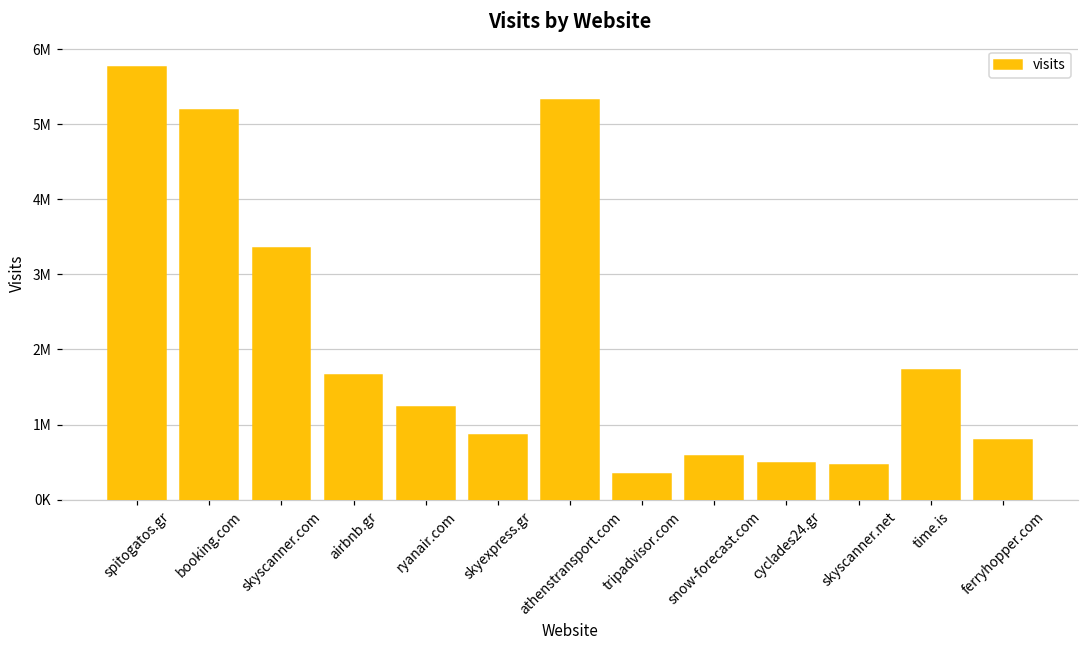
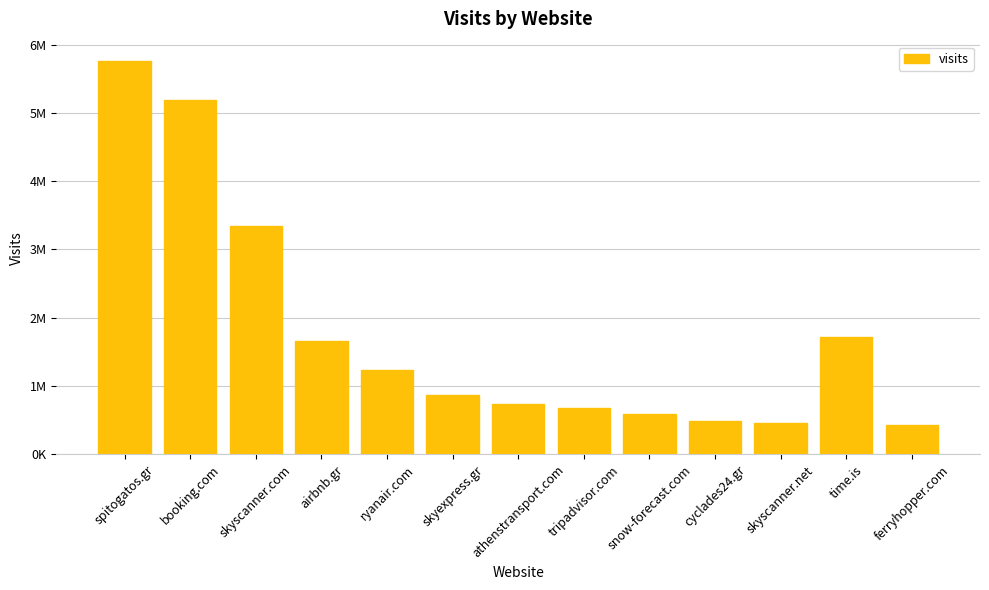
athenstransport.com: 5300000 -> 700000
tripadvisor.com: 300000 -> 700000
ferryhopper.com: 800000 -> 400000
